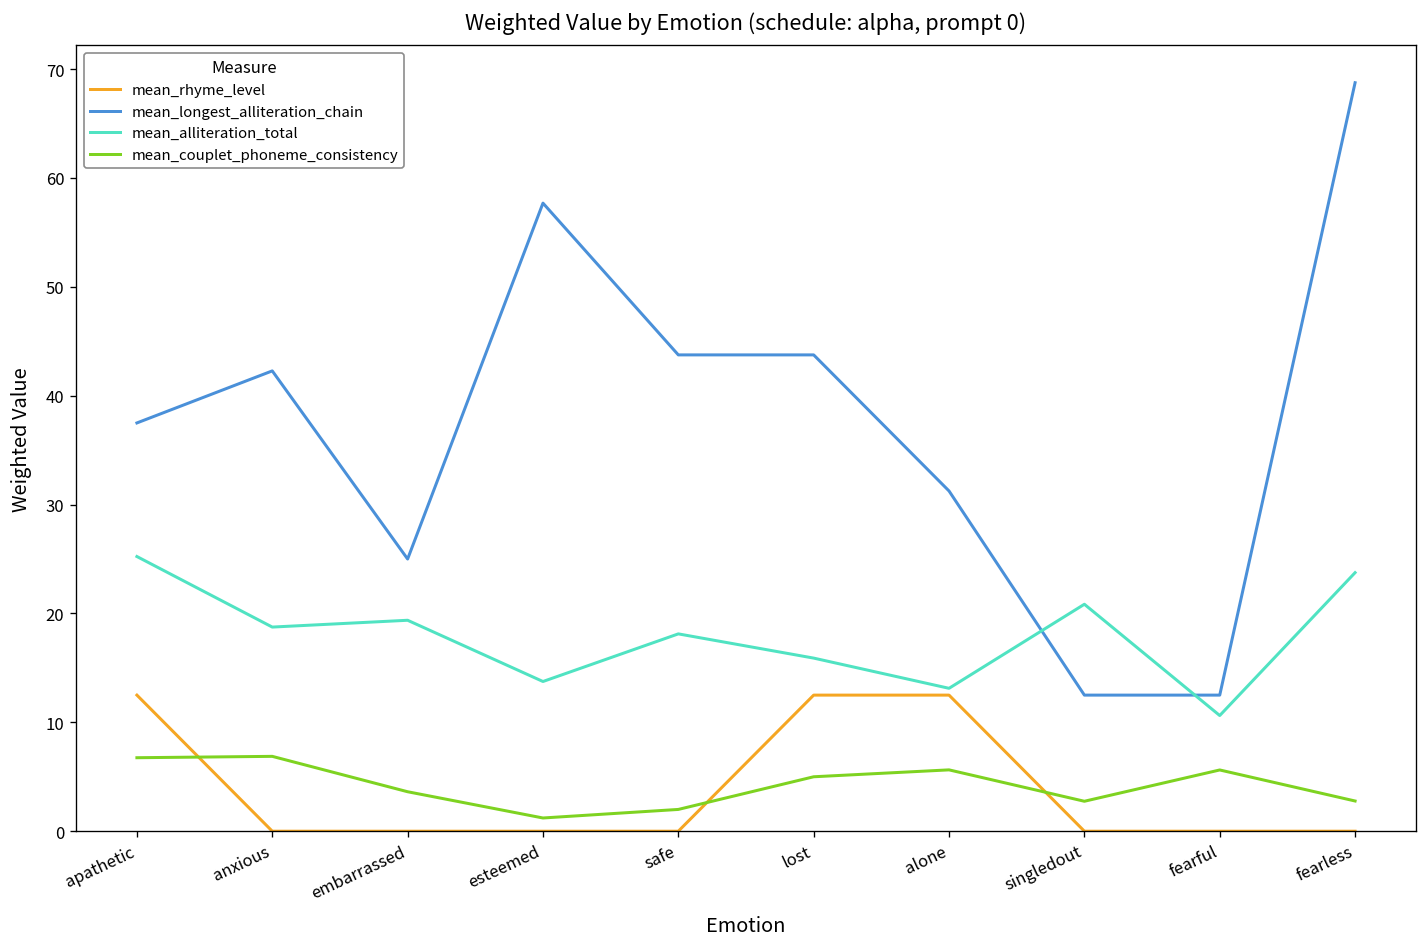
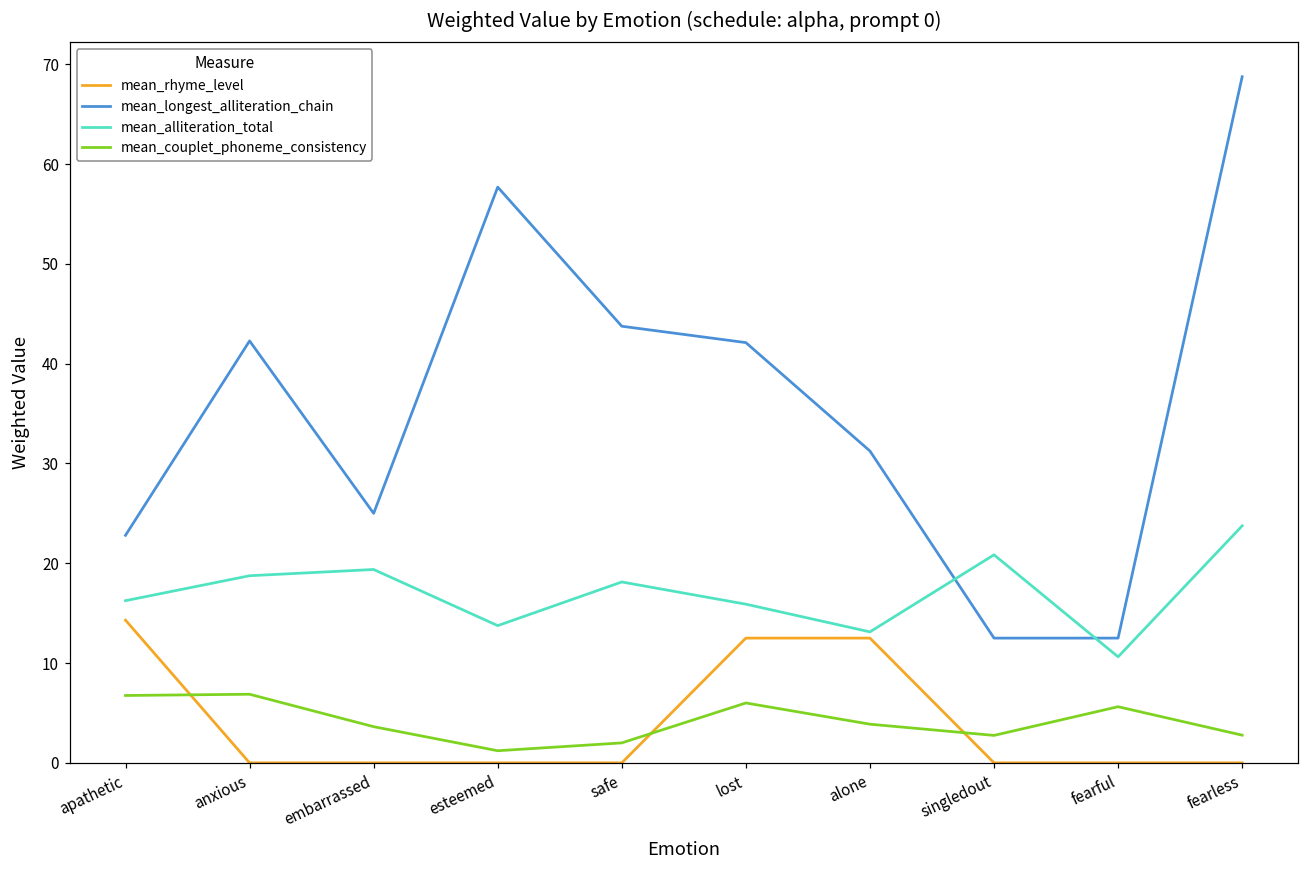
mean_rhyme_level, apathetic: 13 -> 14
mean_longest_alliteration_chain, apathetic: 38 -> 23
mean_alliteration_total, apathetic: 25 -> 16
mean_longest_alliteration_chain, lost: 44 -> 42
mean_couplet_phoneme_consistency, lost: 5 -> 6
mean_couplet_phoneme_consistency, alone: 6 -> 4
